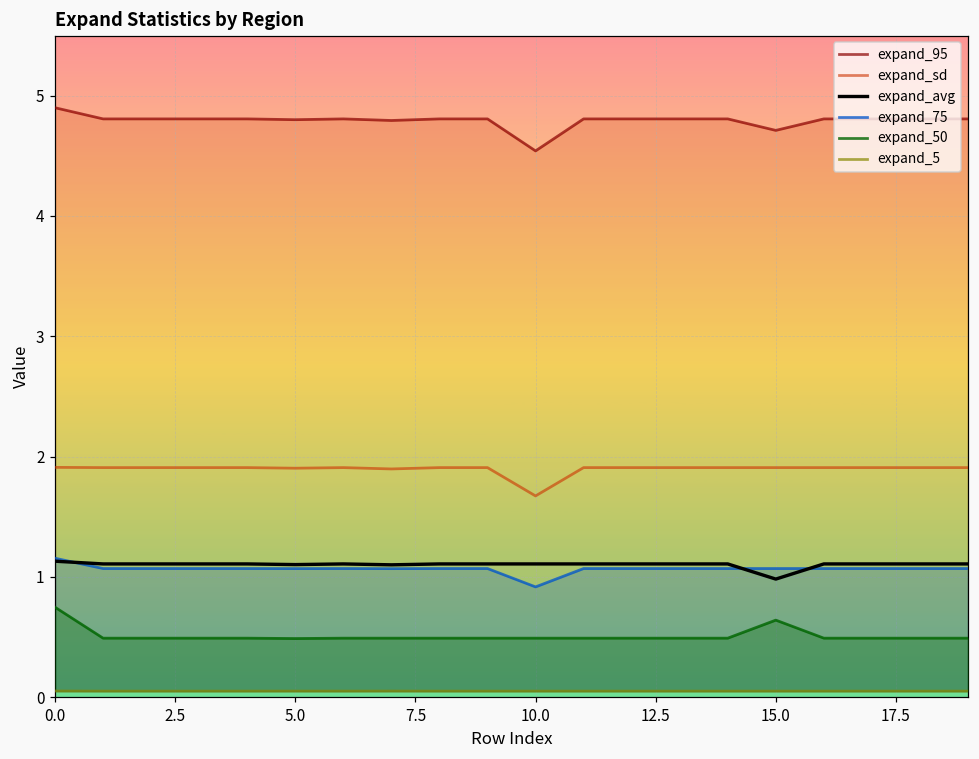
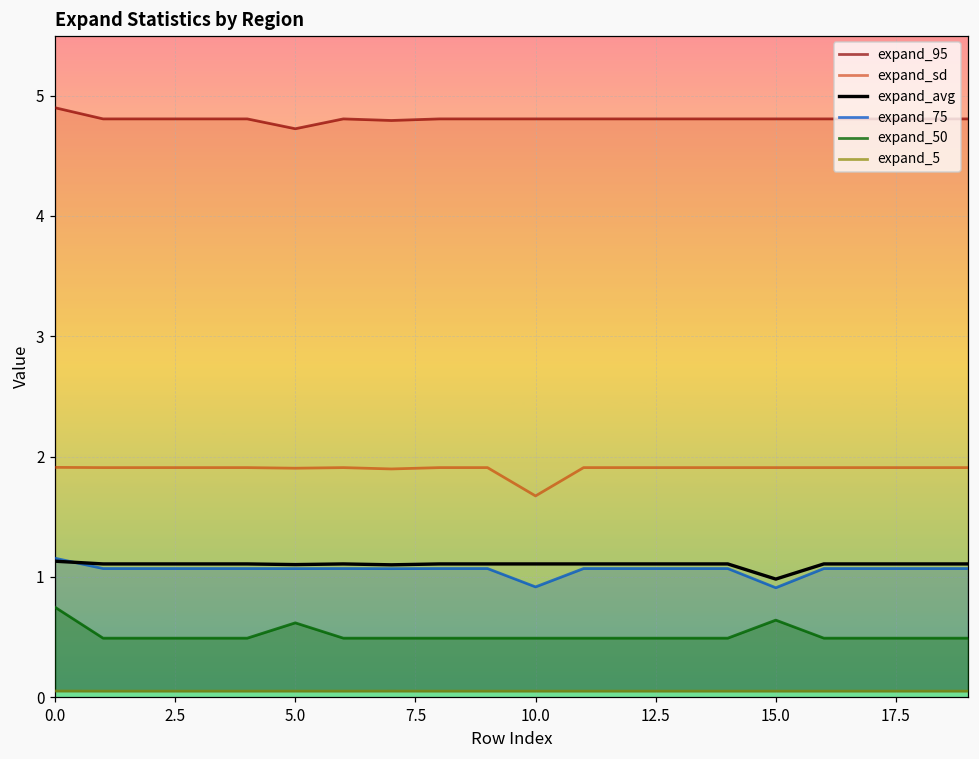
expand_95, 5.0: 4.80 -> 4.73
expand_50, 5.0: 0.49 -> 0.62
expand_95, 10.0: 4.54 -> 4.81
expand_95, 15.0: 4.71 -> 4.81
expand_75, 15.0: 1.07 -> 0.91
